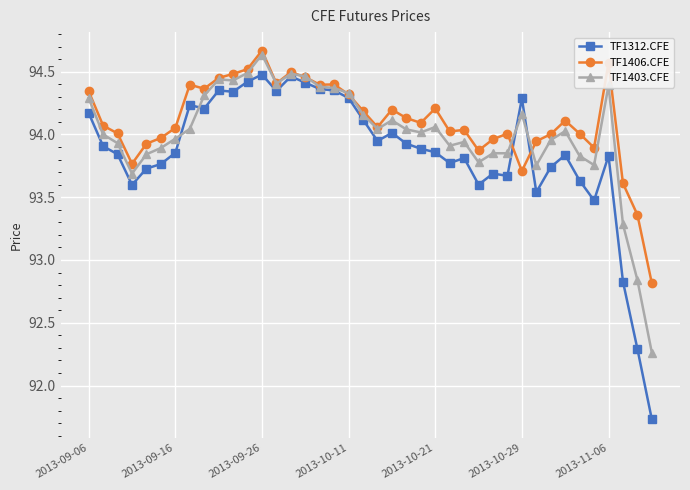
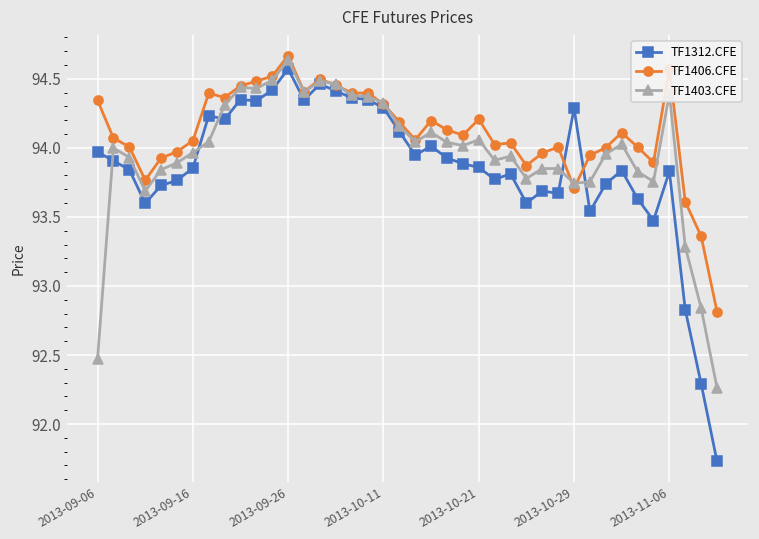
TF1312.CFE, 2013-09-06: 94.17 -> 93.97
TF1403.CFE, 2013-09-06: 94.29 -> 92.47
TF1312.CFE, 2013-09-26: 94.48 -> 94.57
TF1403.CFE, 2013-10-29: 94.16 -> 93.74
